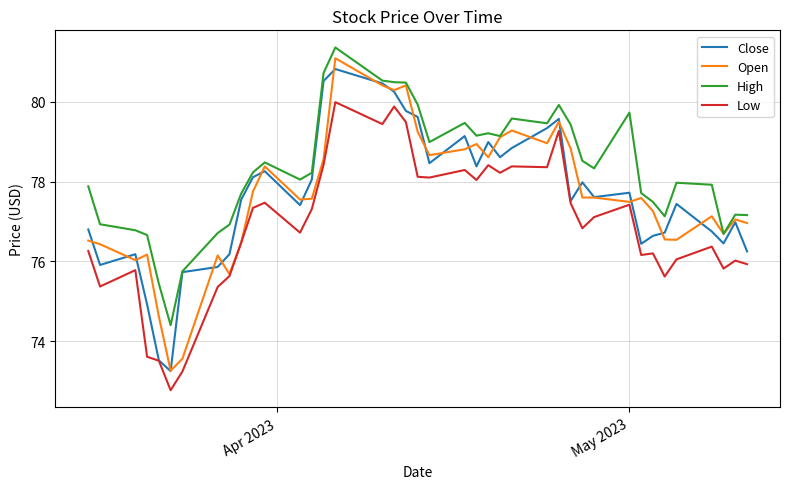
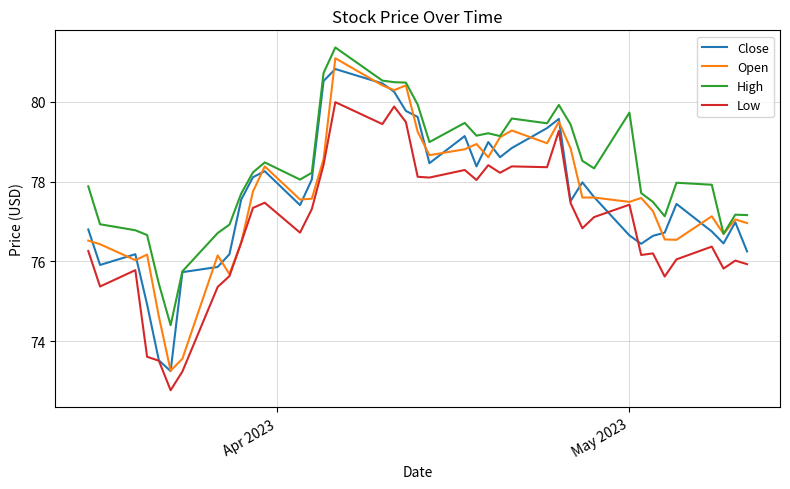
Close, May 2023: 77.7 -> 76.7
